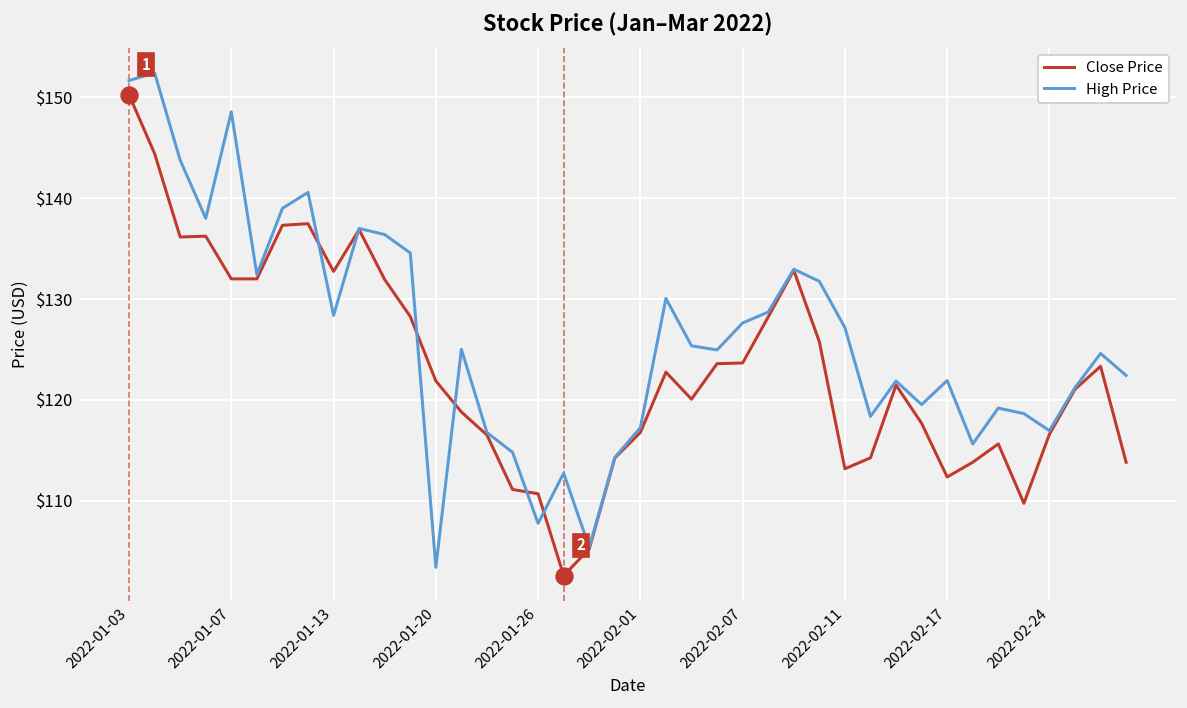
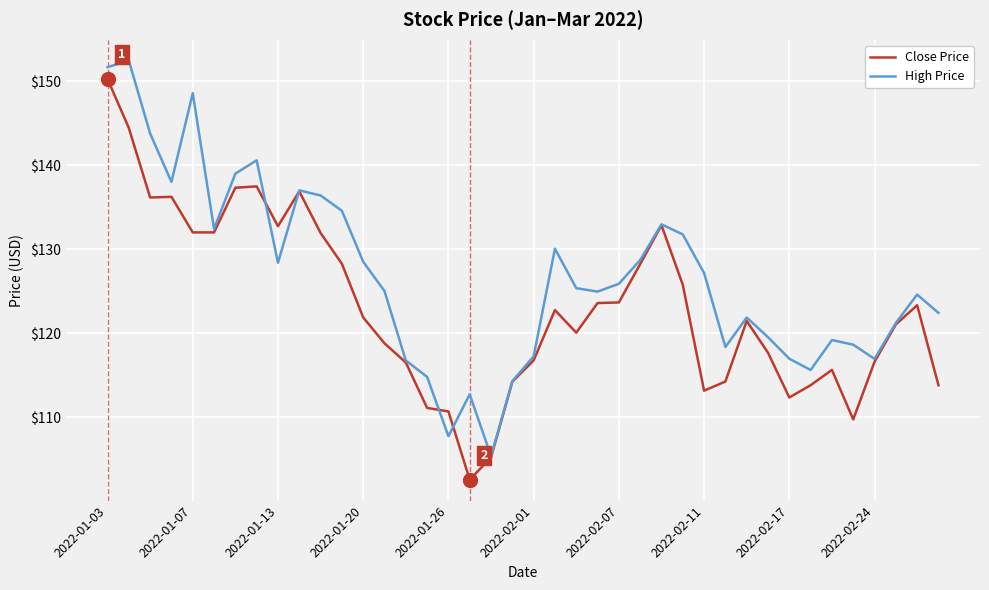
High Price, 2022-01-20: $103 -> $129
High Price, 2022-02-07: $128 -> $126
High Price, 2022-02-17: $122 -> $117
